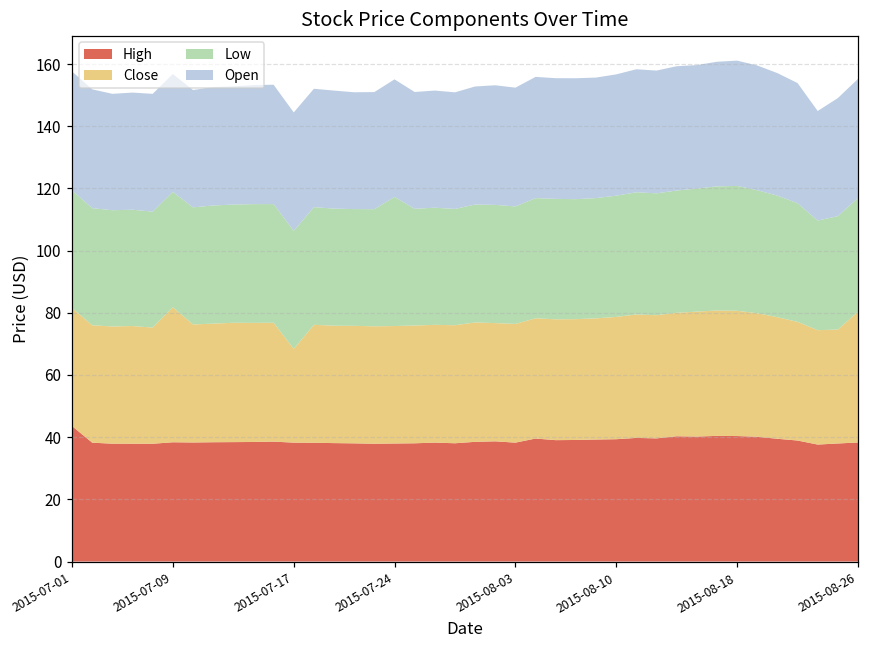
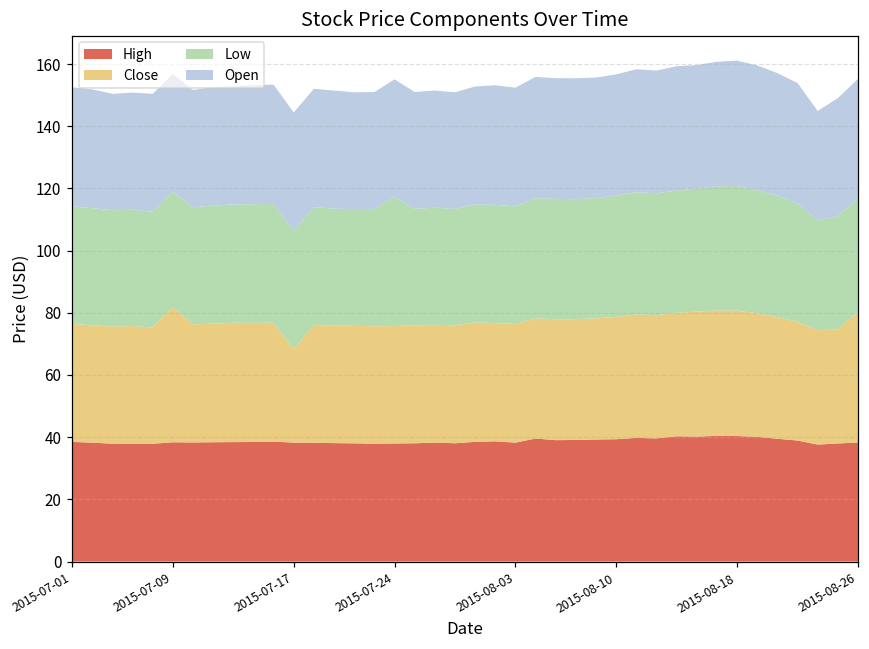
High, 2015-07-01: 44 -> 38
